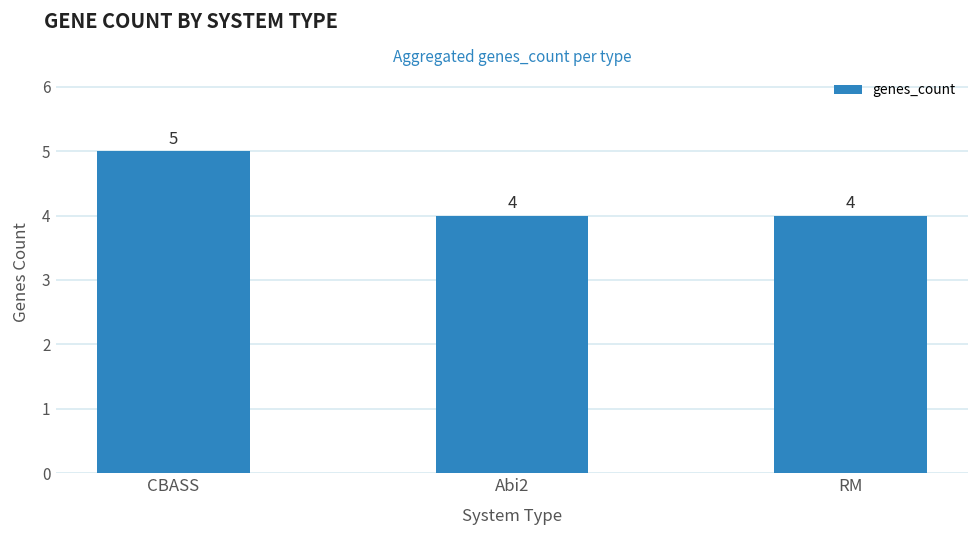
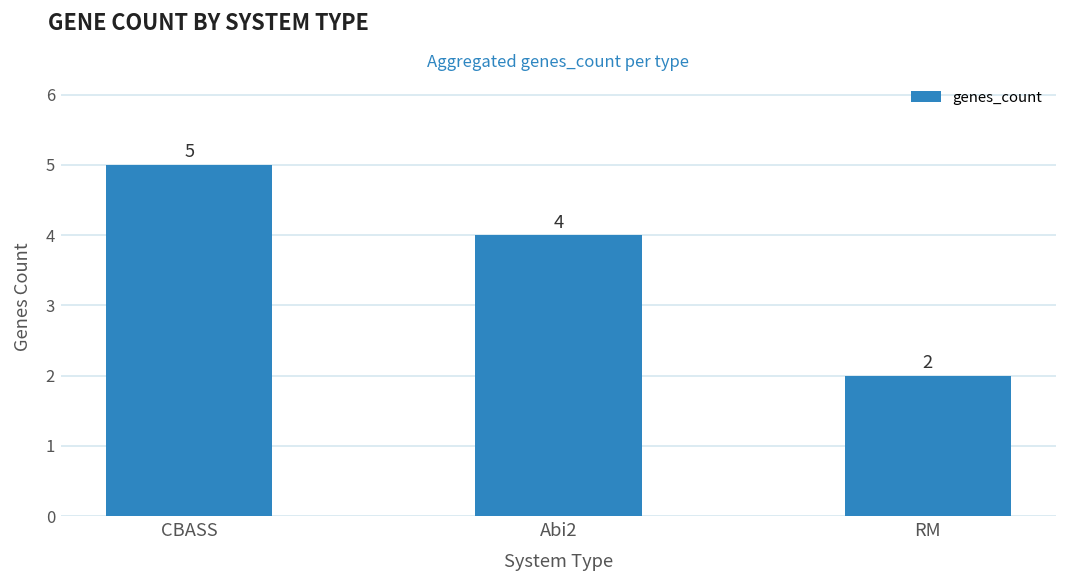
RM: 4 -> 2
